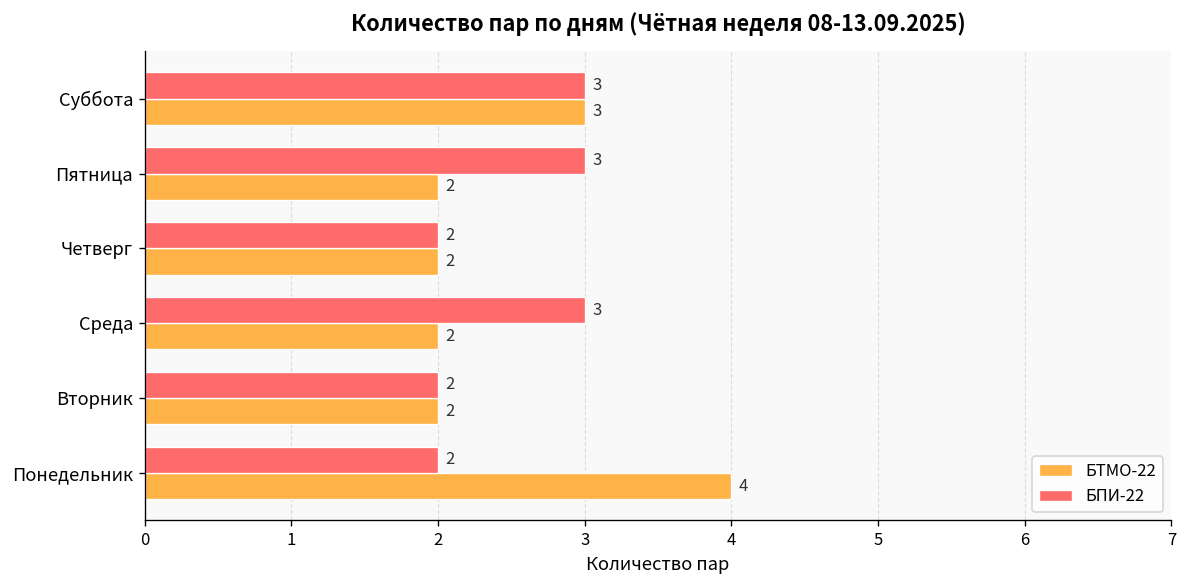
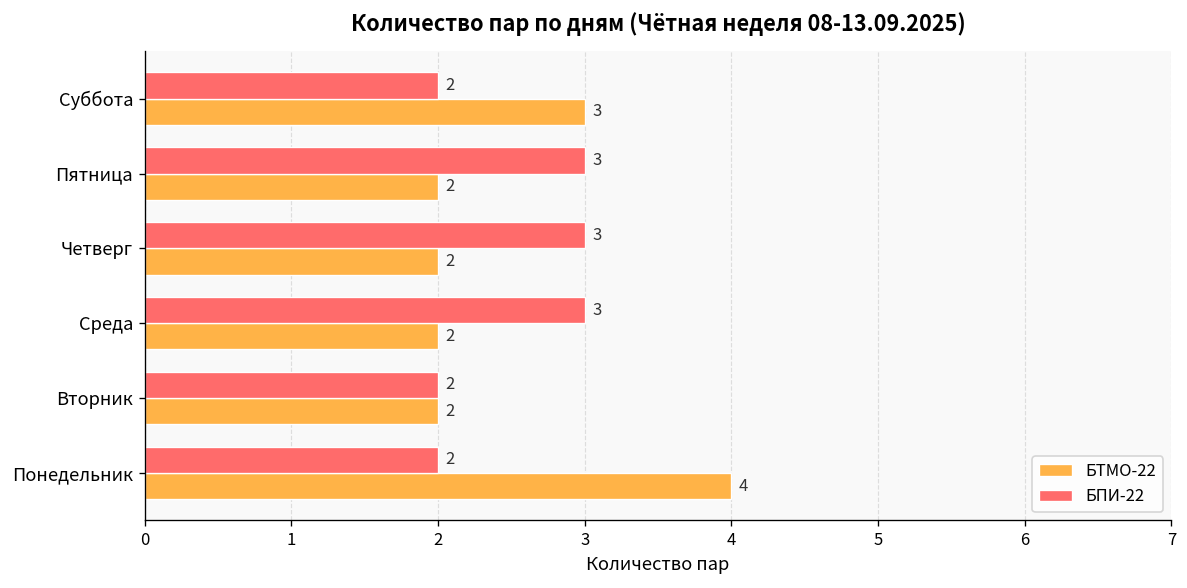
БПИ-22, Суббота: 3 -> 2
БПИ-22, Четверг: 2 -> 3
